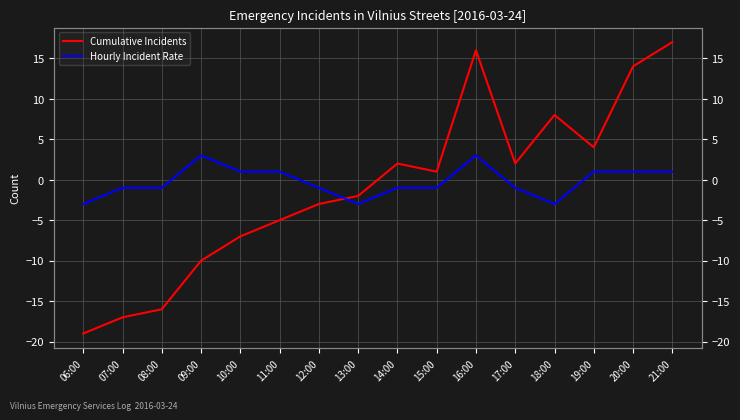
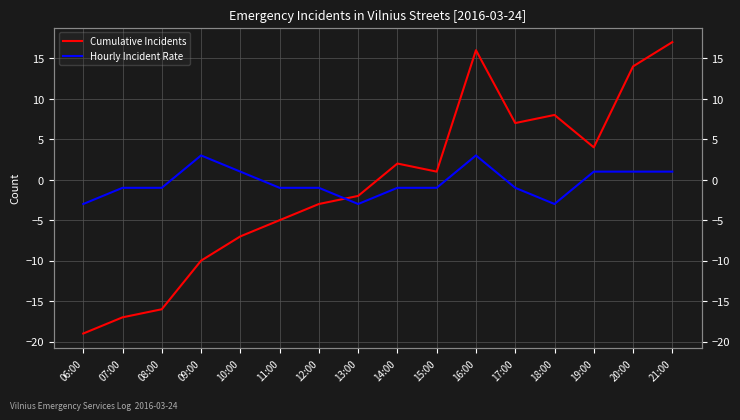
Hourly Incident Rate, 11:00: 1 -> -1
Cumulative Incidents, 17:00: 2 -> 7
